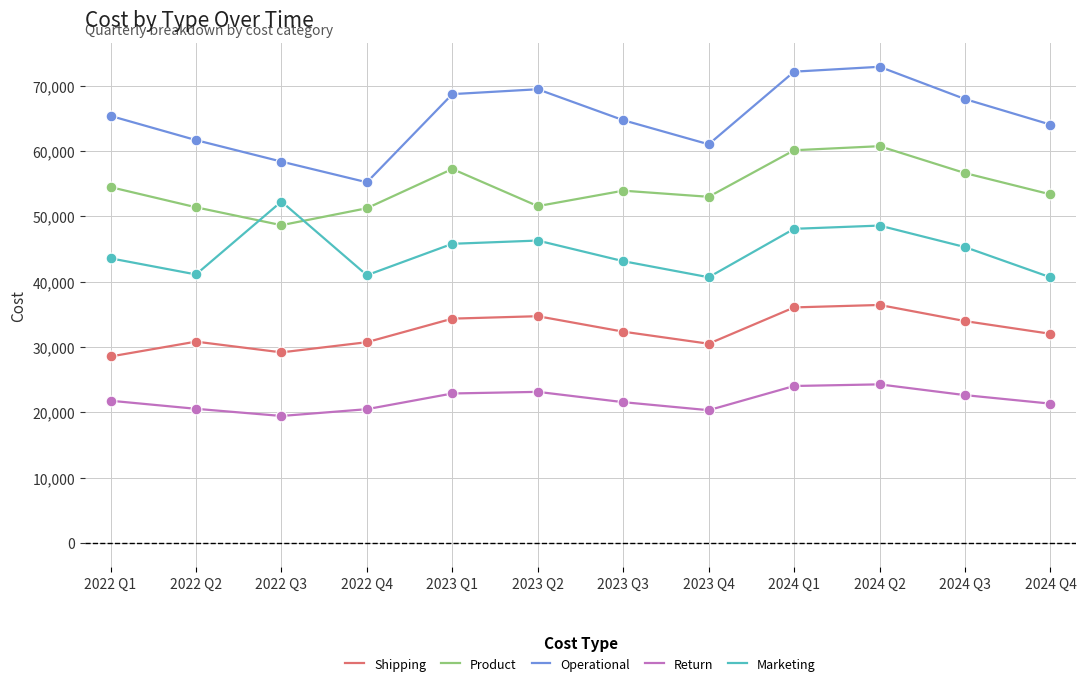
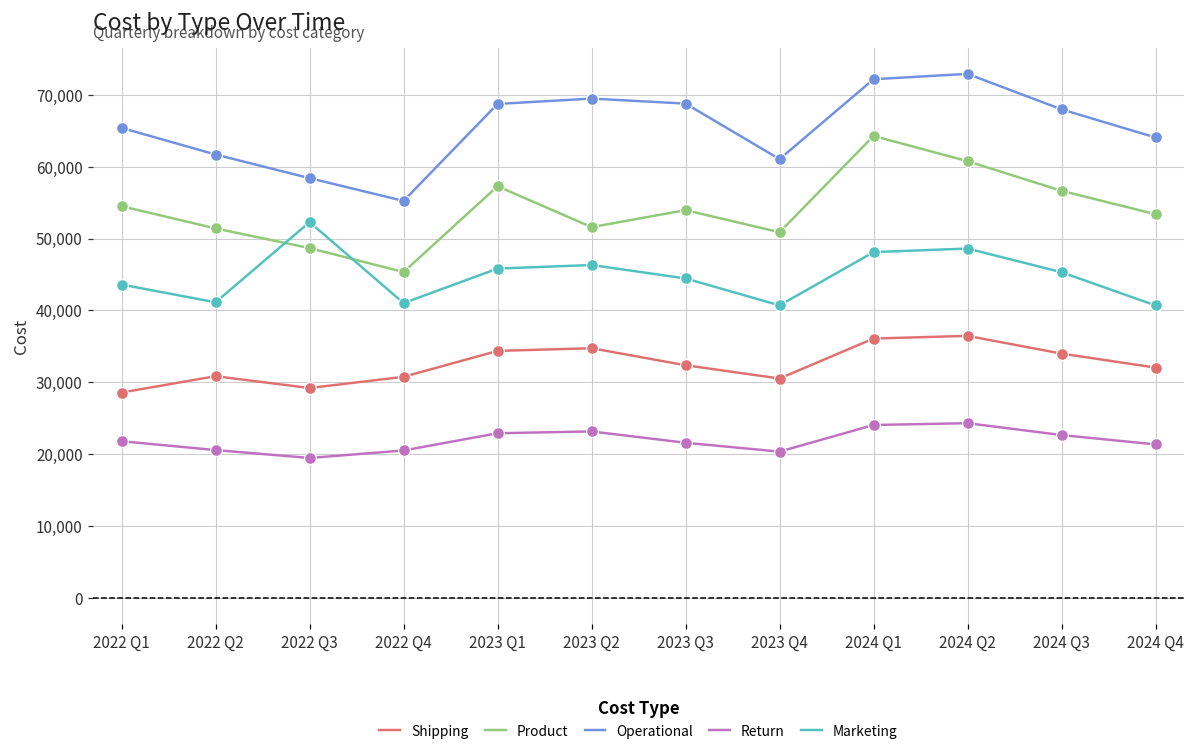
Product, 2022 Q4: 51,000 -> 45,000
Operational, 2023 Q3: 65,000 -> 69,000
Marketing, 2023 Q3: 43,000 -> 44,000
Product, 2023 Q4: 53,000 -> 51,000
Product, 2024 Q1: 60,000 -> 64,000
